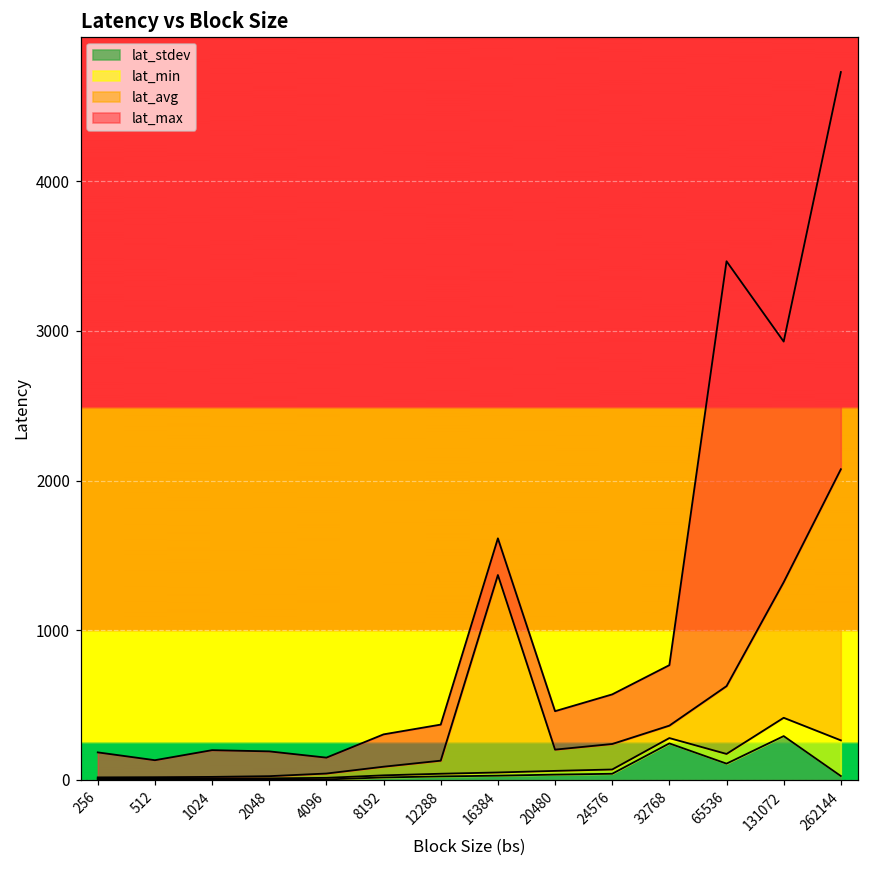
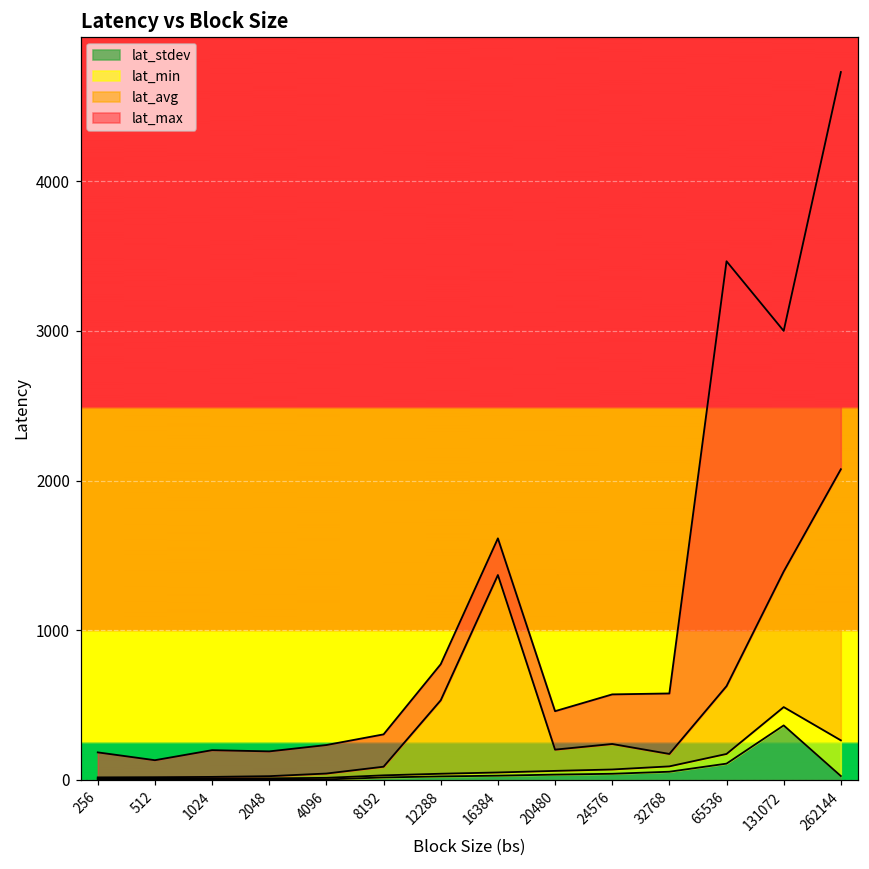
lat_max, 4096: 110 -> 190
lat_avg, 12288: 90 -> 490
lat_stdev, 32768: 240 -> 50
lat_stdev, 131072: 290 -> 360
